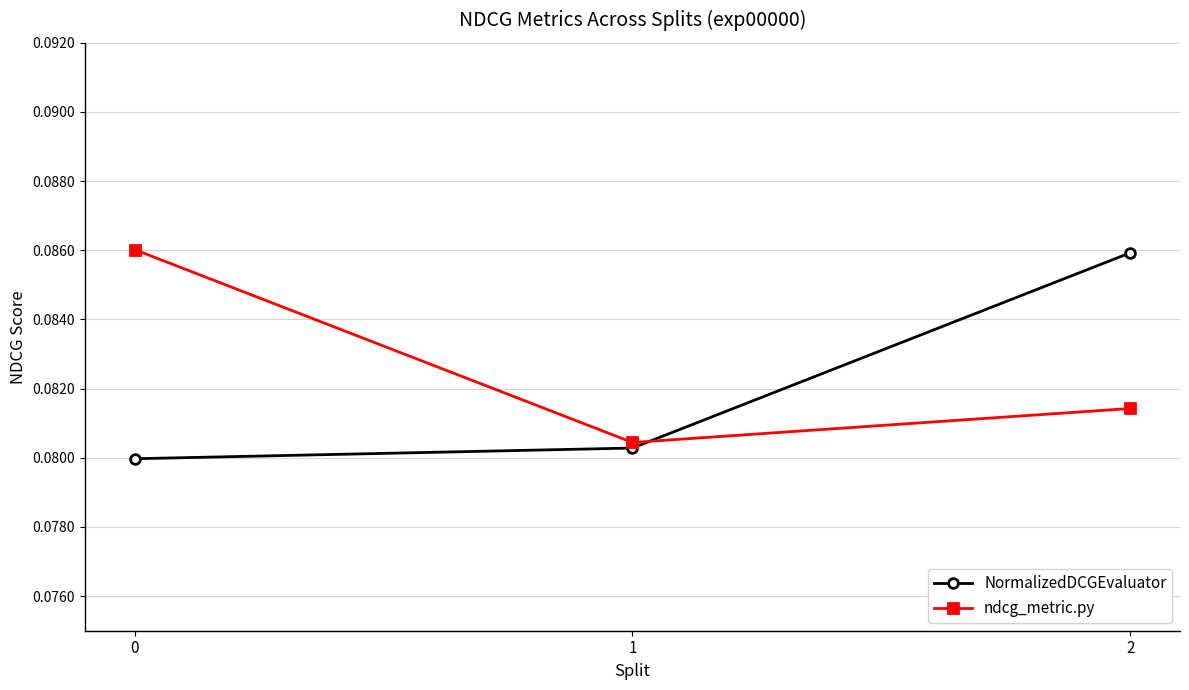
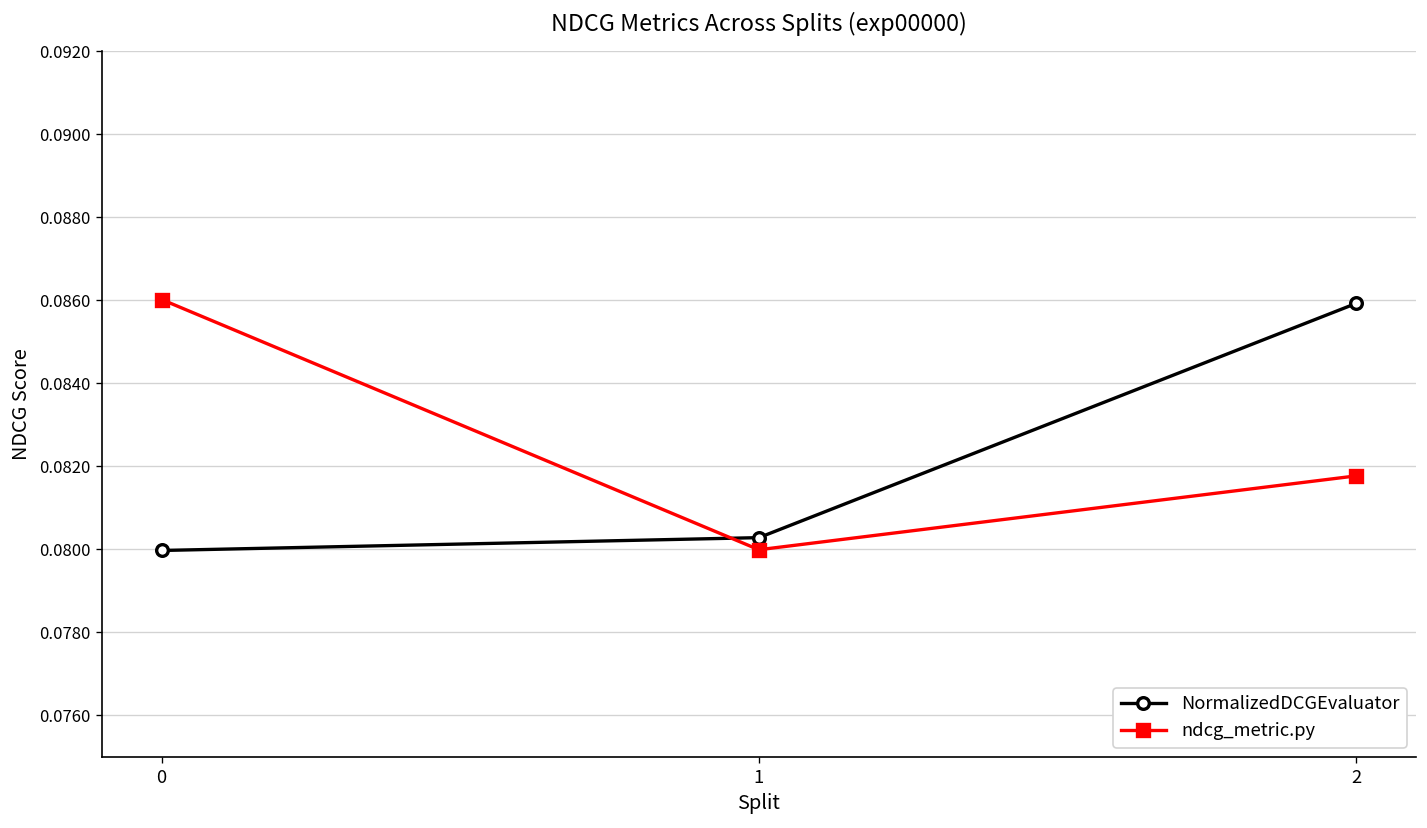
ndcg_metric.py, 1: 0.0804 -> 0.0800
ndcg_metric.py, 2: 0.0814 -> 0.0818
